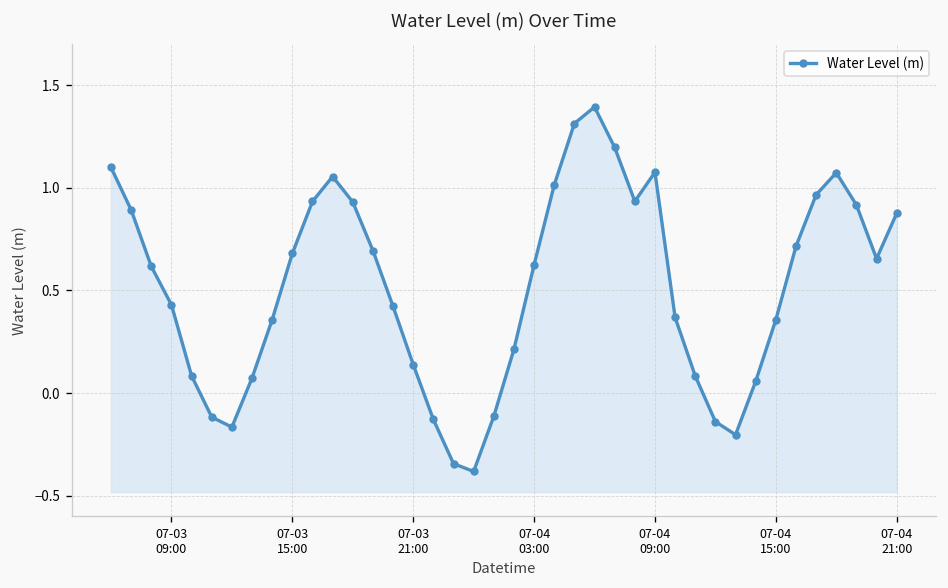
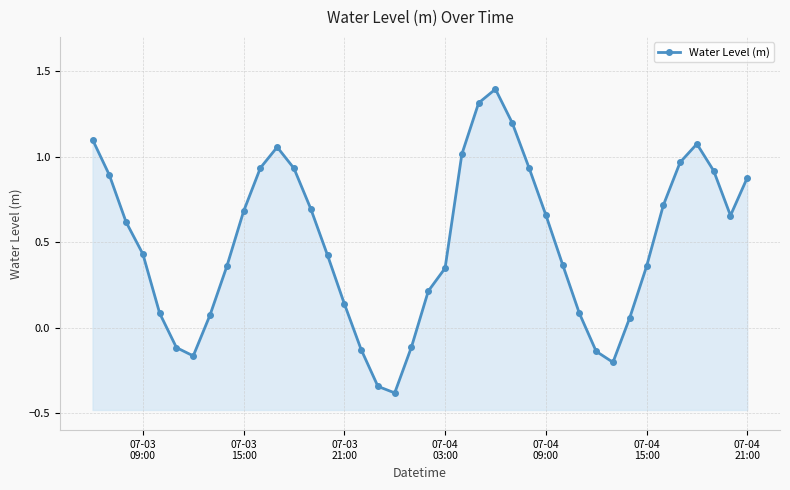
07-04 03:00: 0.62 -> 0.35
07-04 09:00: 1.08 -> 0.66
